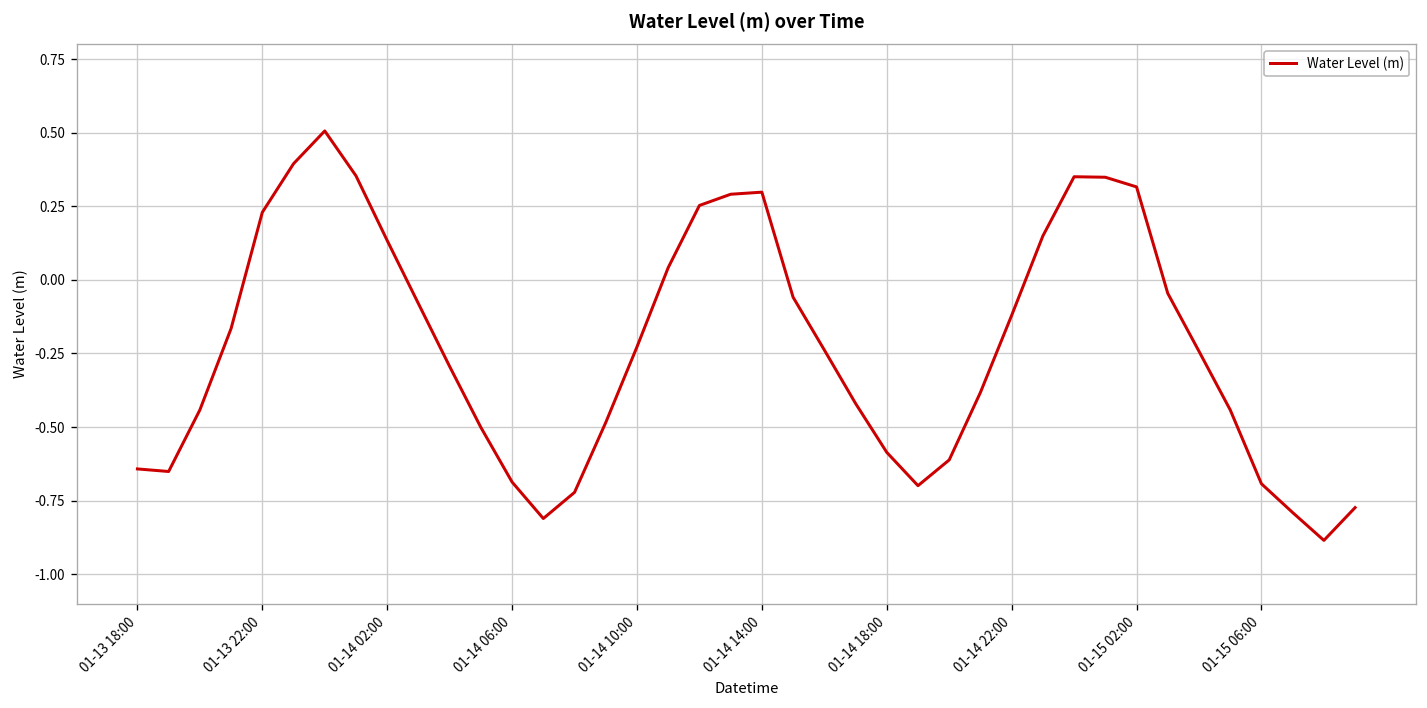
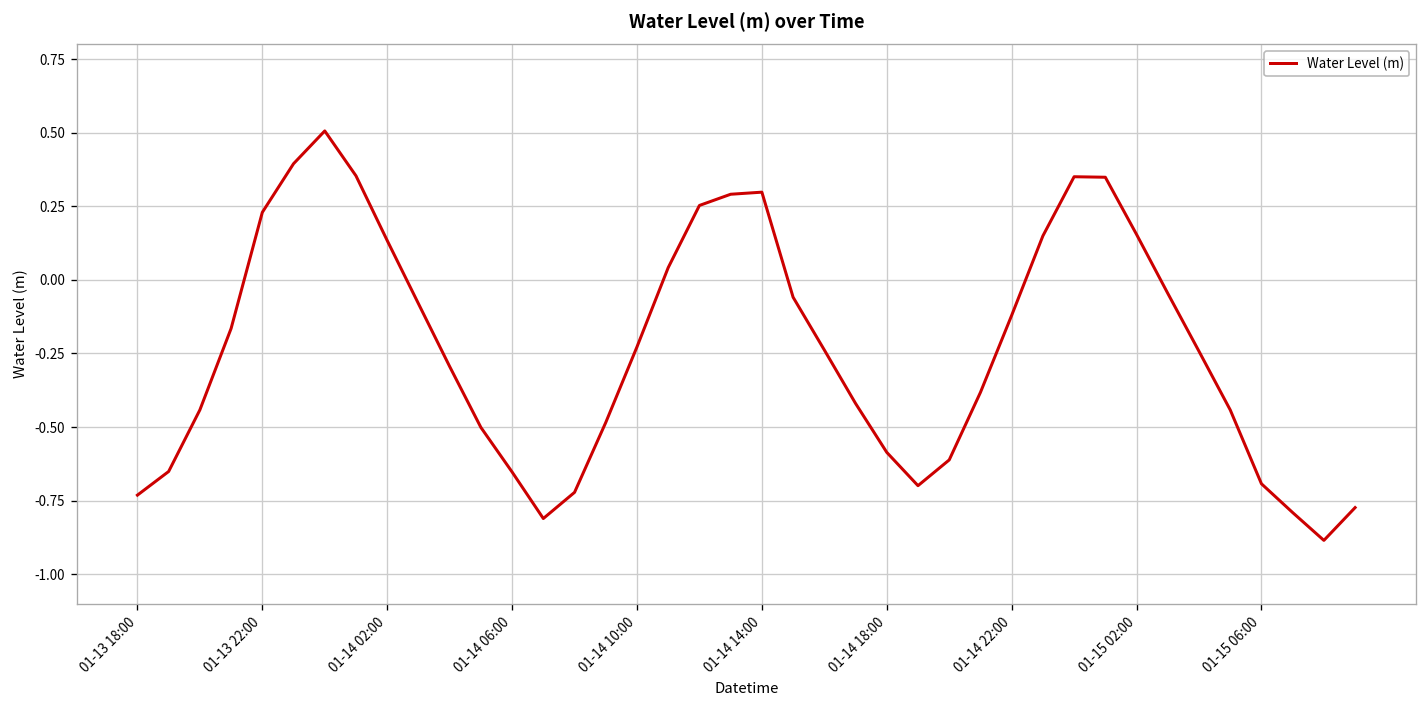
01-13 18:00: -0.64 -> -0.73
01-14 06:00: -0.69 -> -0.65
01-15 02:00: 0.32 -> 0.15
